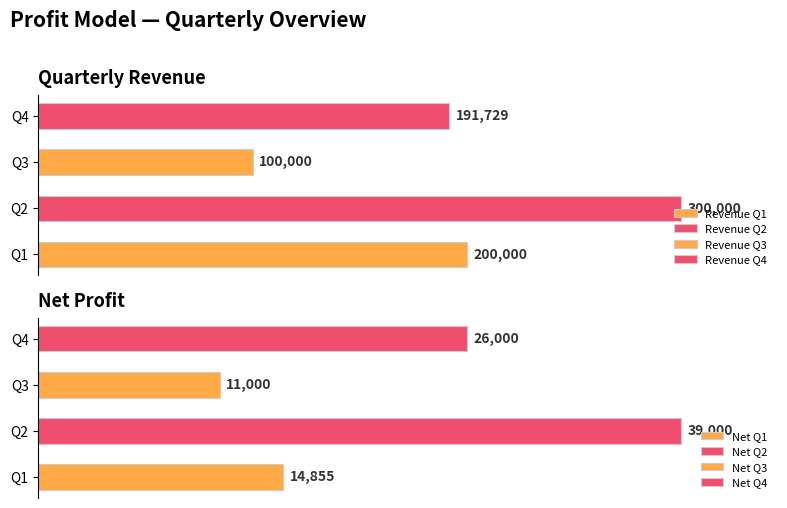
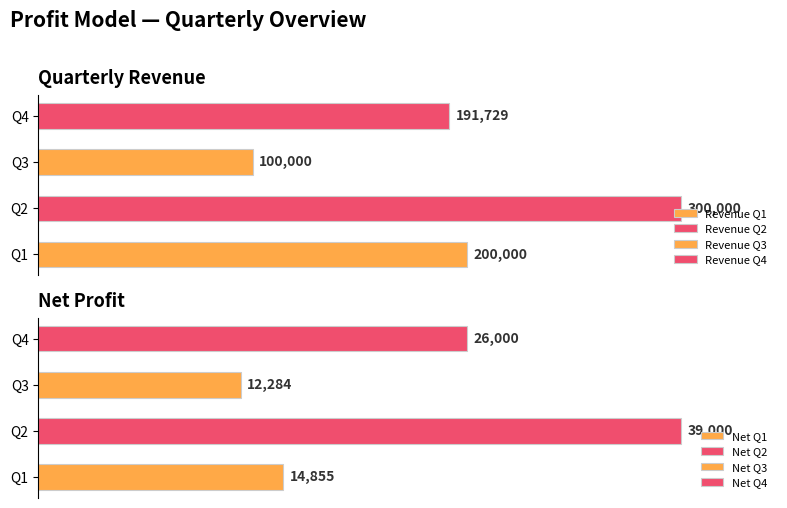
Net Profit, Q3: 11,000 -> 12,284
